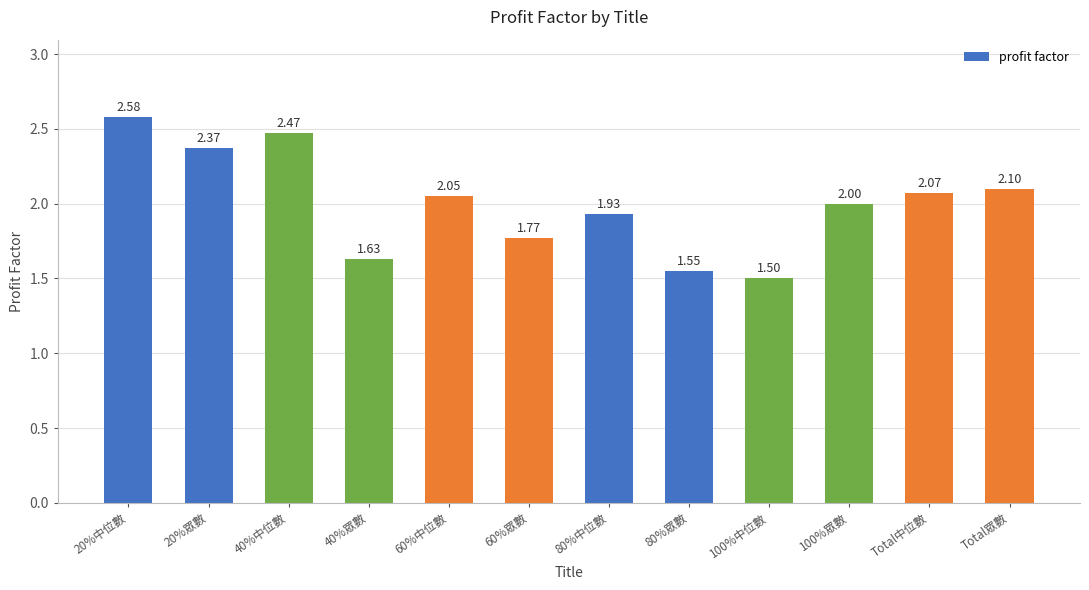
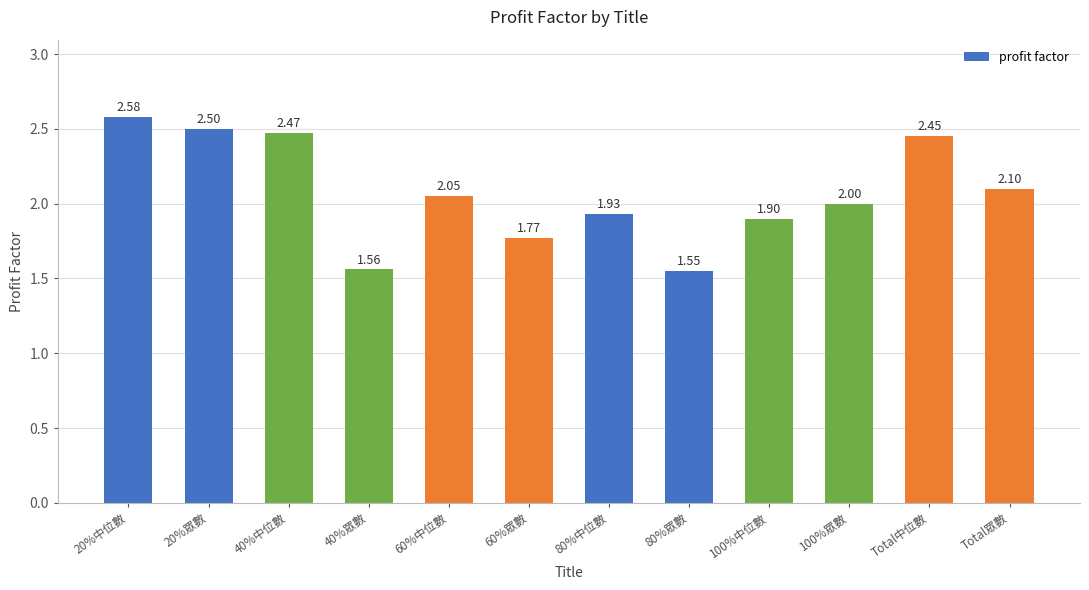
20%眾數: 2.37 -> 2.50
40%眾數: 1.63 -> 1.56
100%中位數: 1.50 -> 1.90
Total中位數: 2.07 -> 2.45
